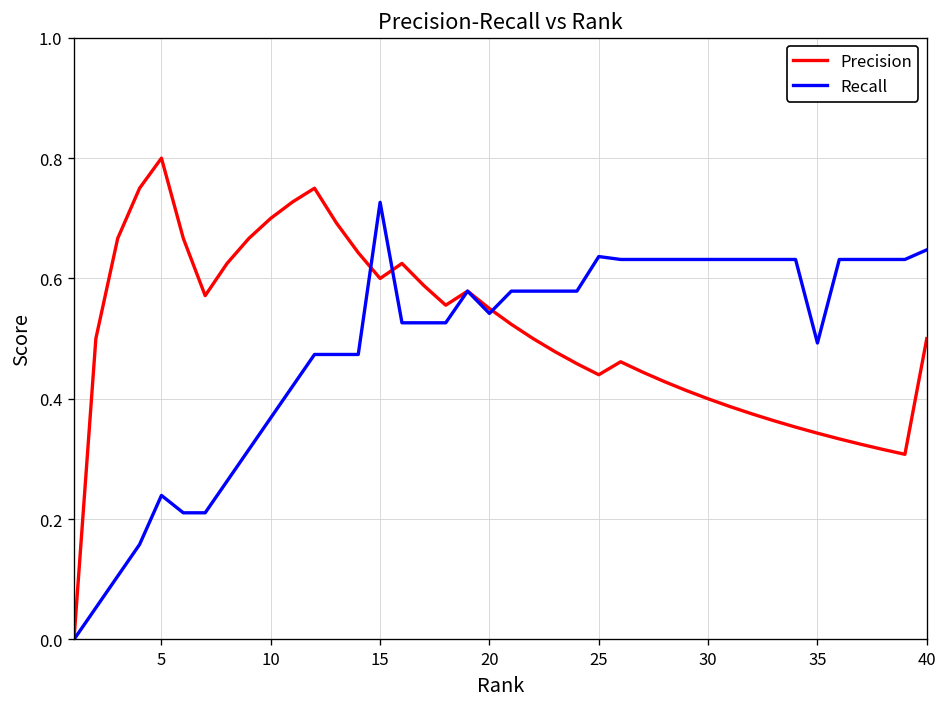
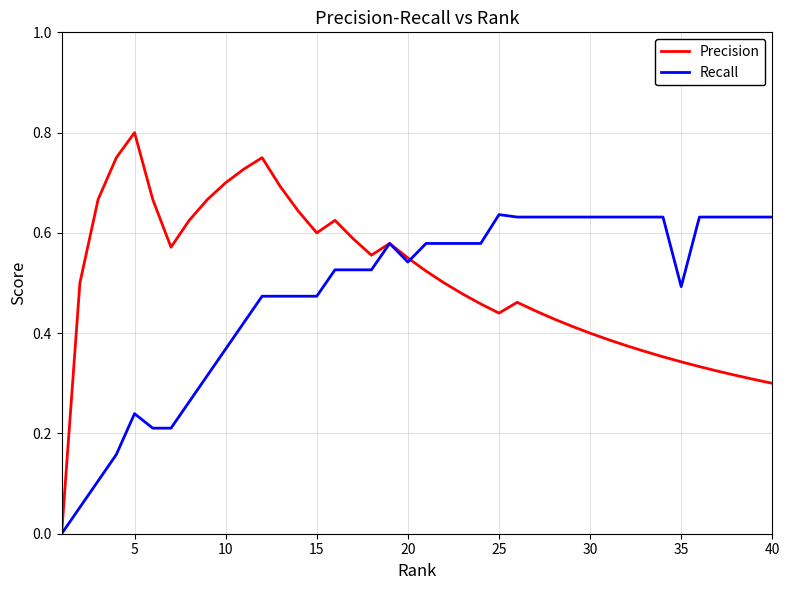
Recall, 15: 0.73 -> 0.47
Precision, 40: 0.5 -> 0.3
Recall, 40: 0.65 -> 0.63
